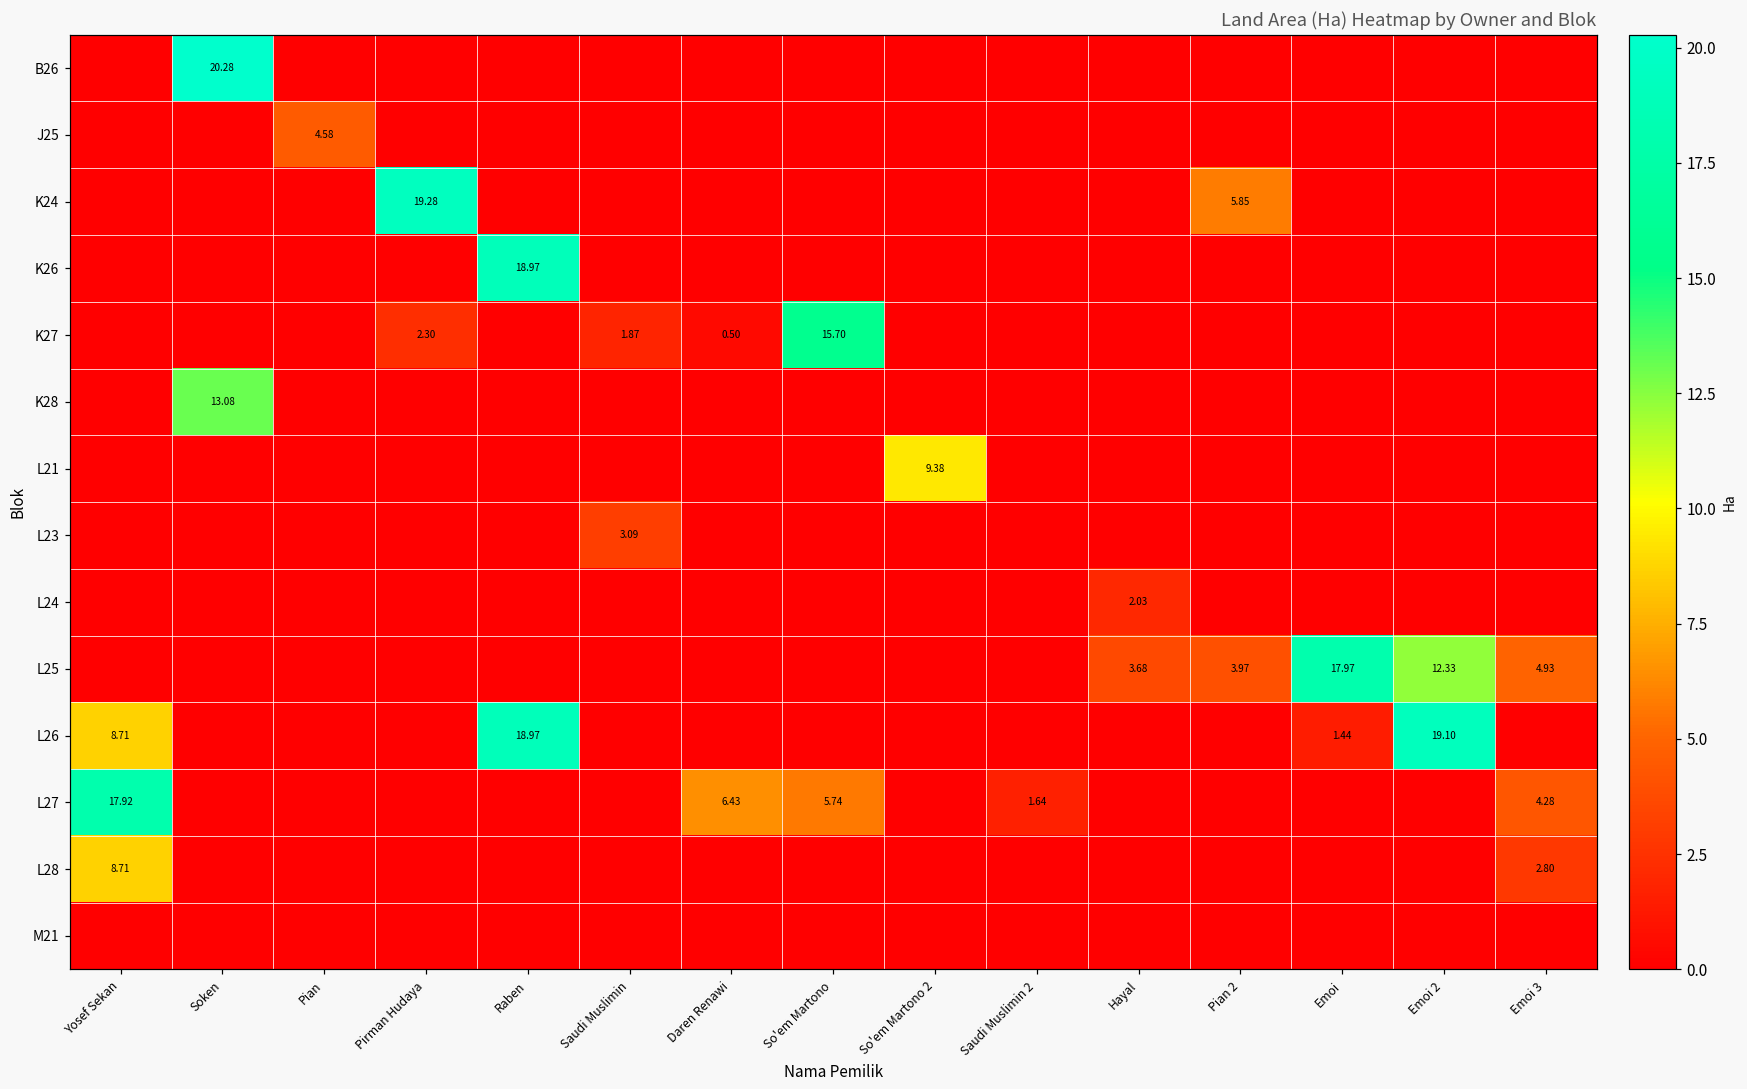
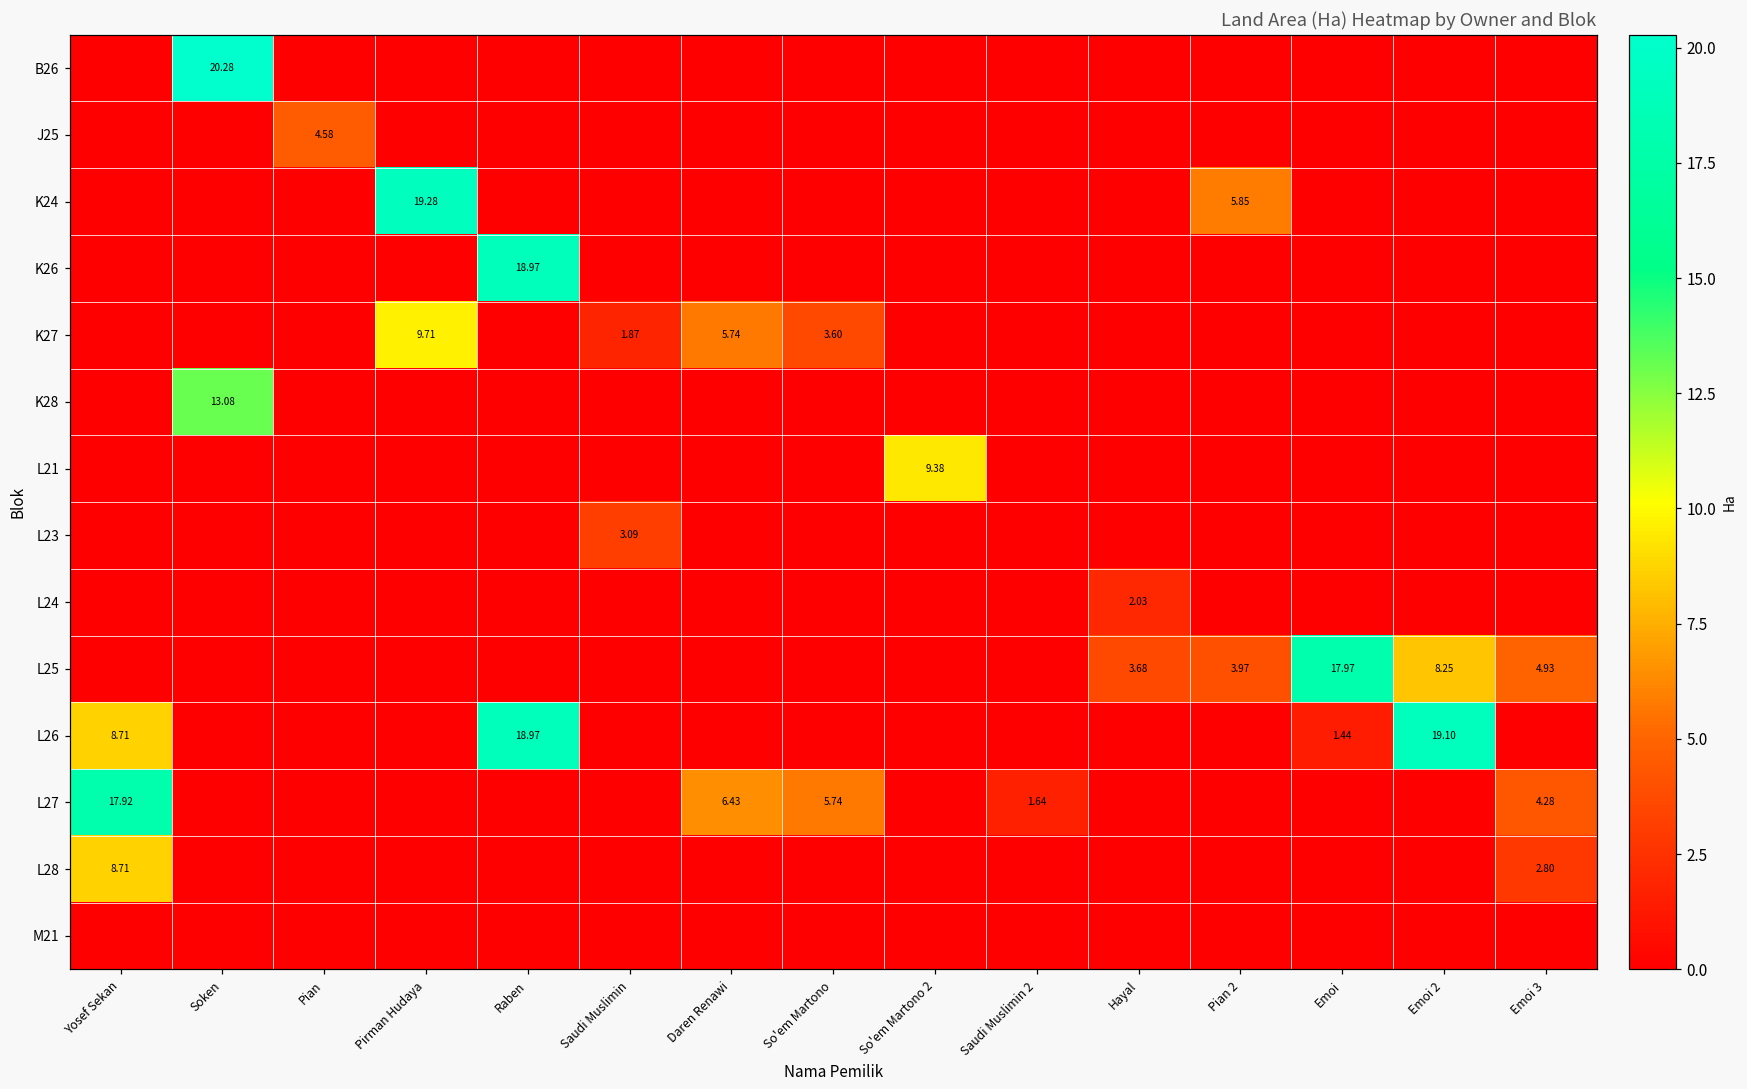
K27, Pirman Hudaya: 2.30 -> 9.71
K27, Daren Renawi: 0.50 -> 5.74
K27, So'em Martono: 15.70 -> 3.60
L25, Emoi 2: 12.33 -> 8.25
